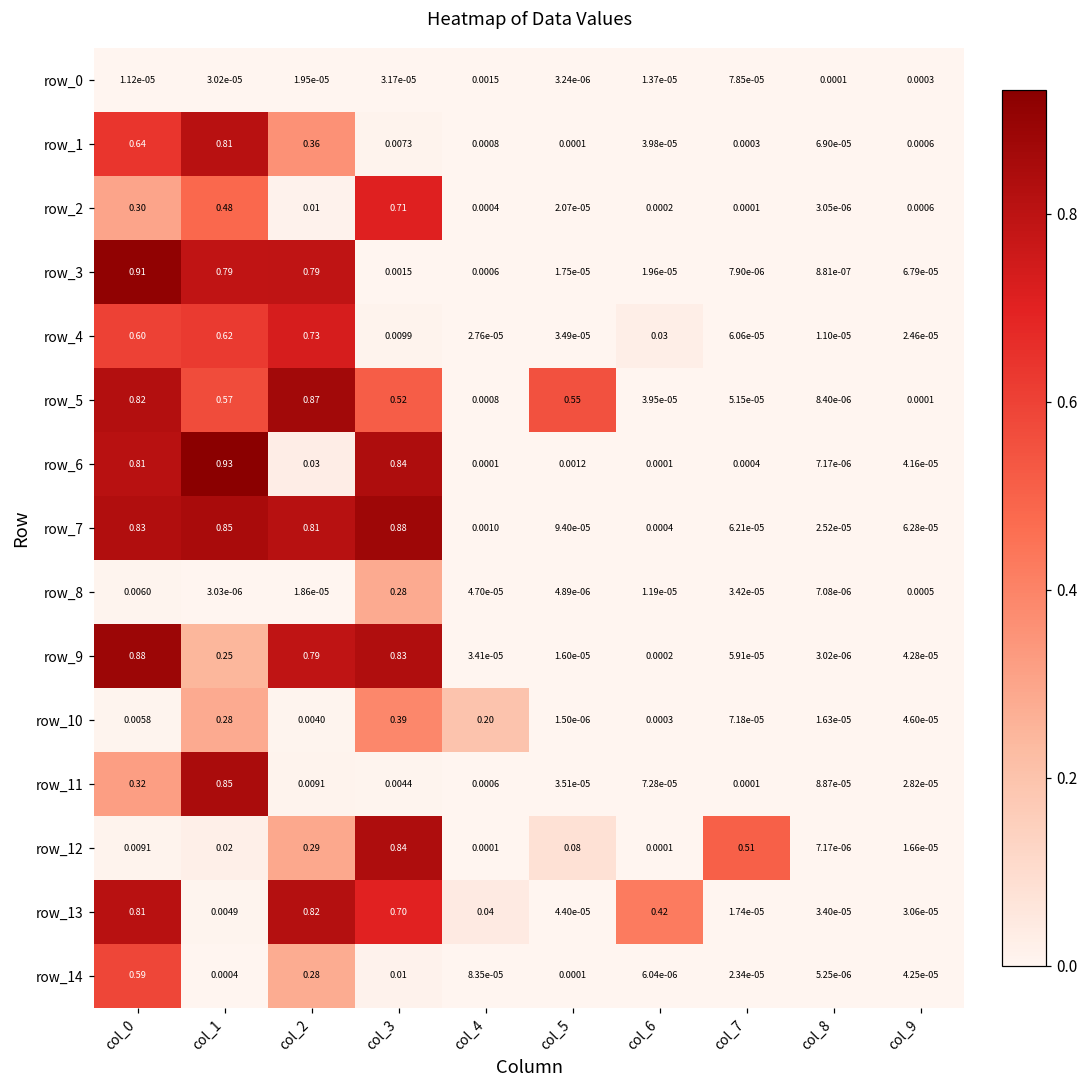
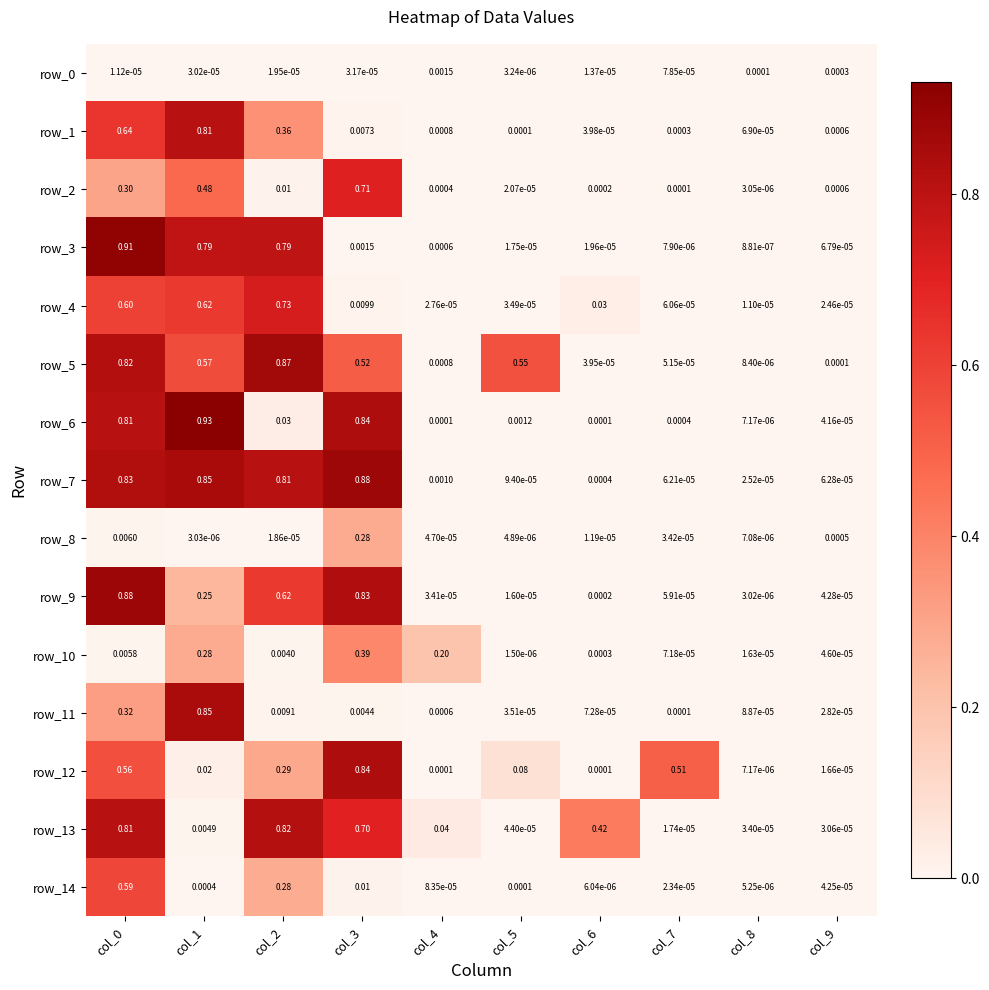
row_9, col_2: 0.79 -> 0.62
row_12, col_0: 0.0091 -> 0.56
